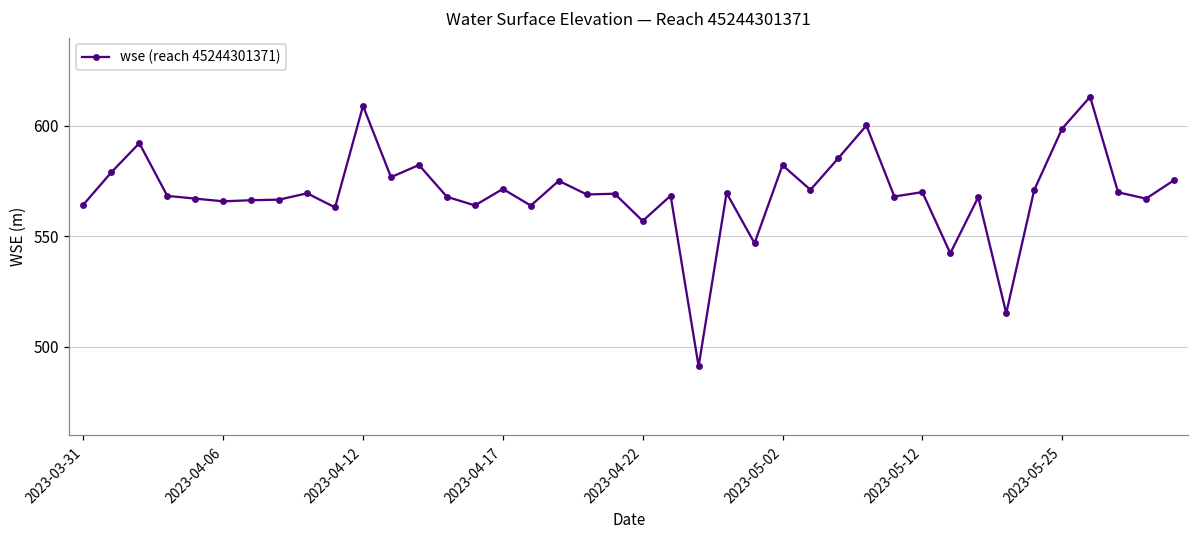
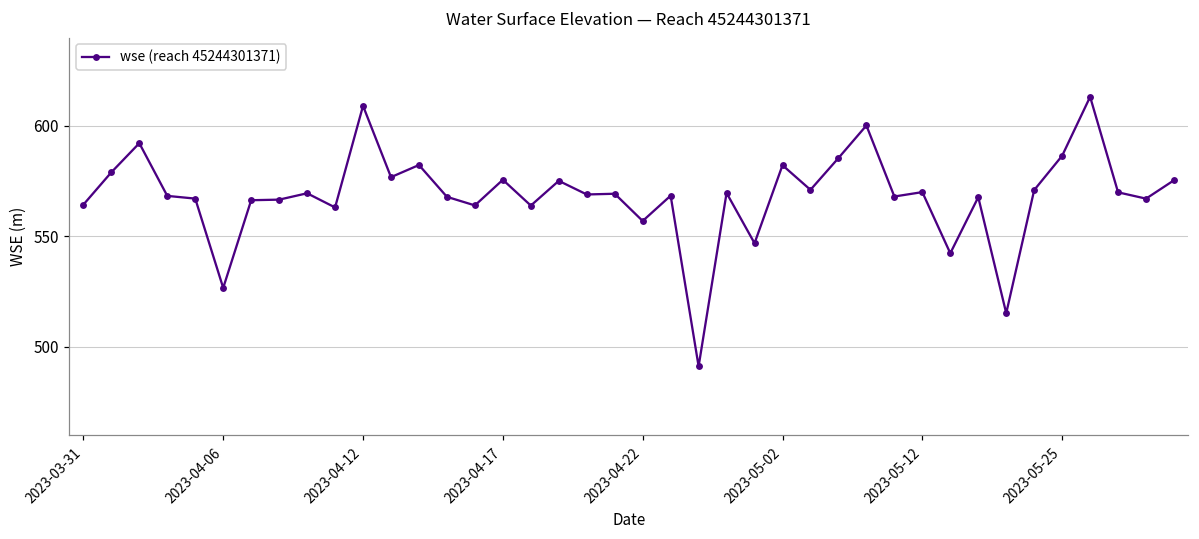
2023-04-06: 566 -> 527
2023-04-17: 571 -> 576
2023-05-25: 599 -> 587
